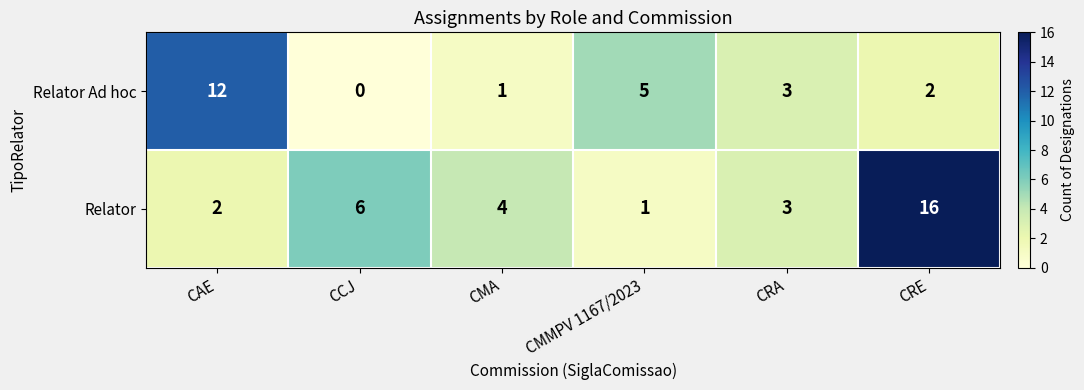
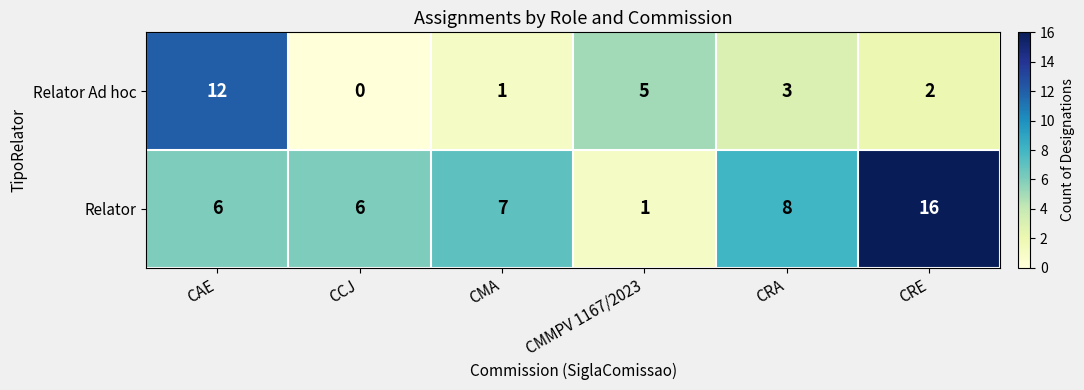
Relator, CAE: 2 -> 6
Relator, CMA: 4 -> 7
Relator, CRA: 3 -> 8
